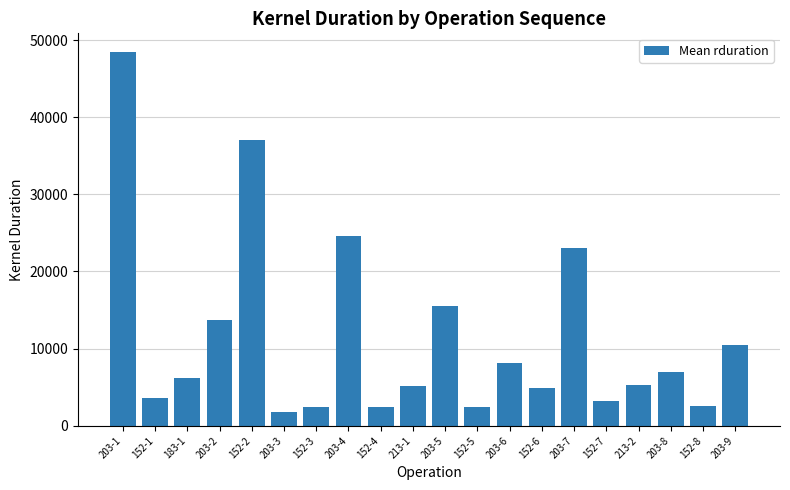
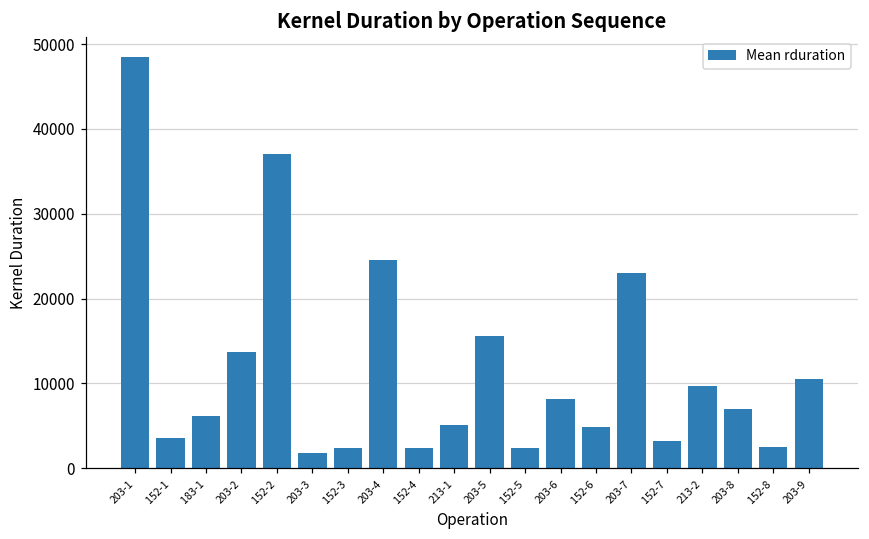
213-2: 5000 -> 10000
